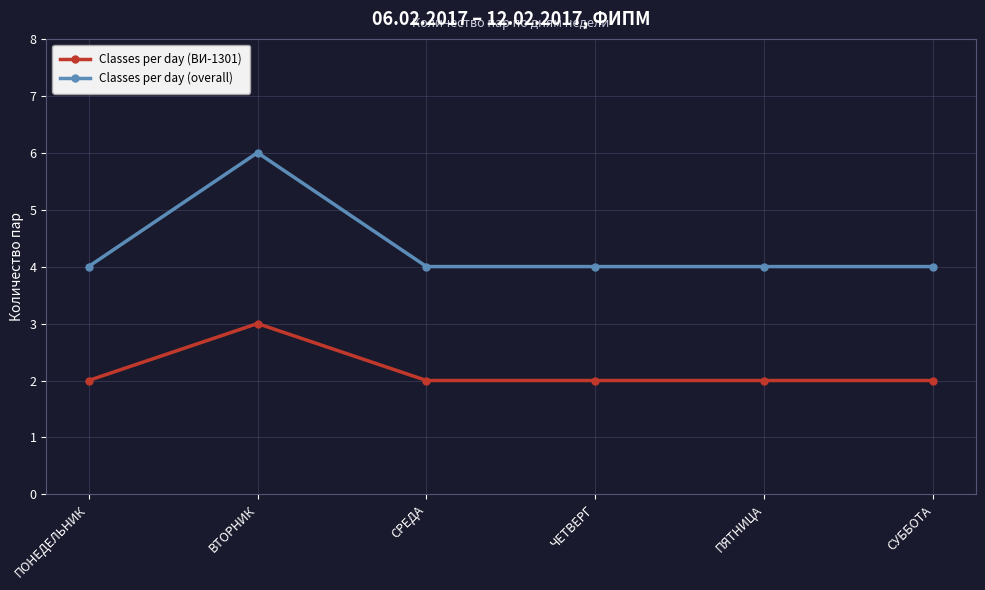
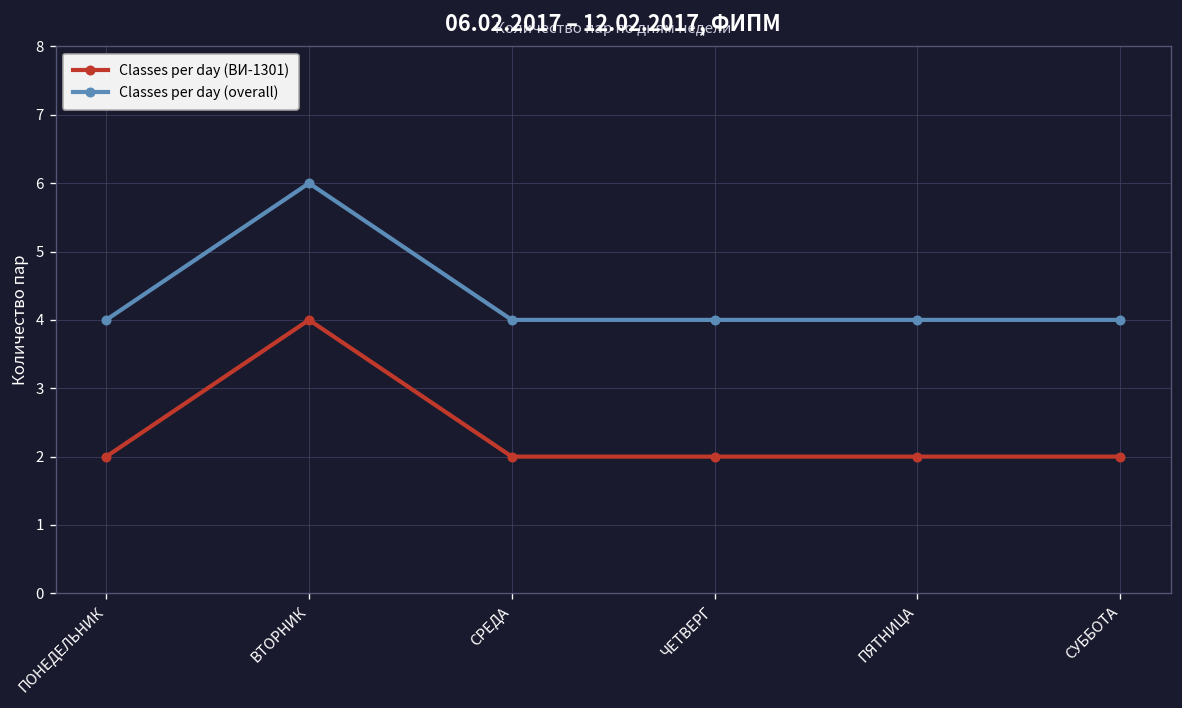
Classes per day (BИ-1301), ВТОРНИК: 3 -> 4
